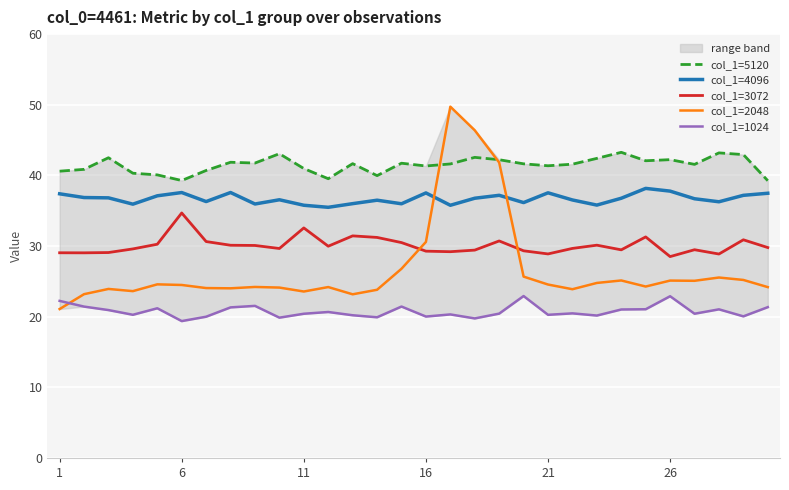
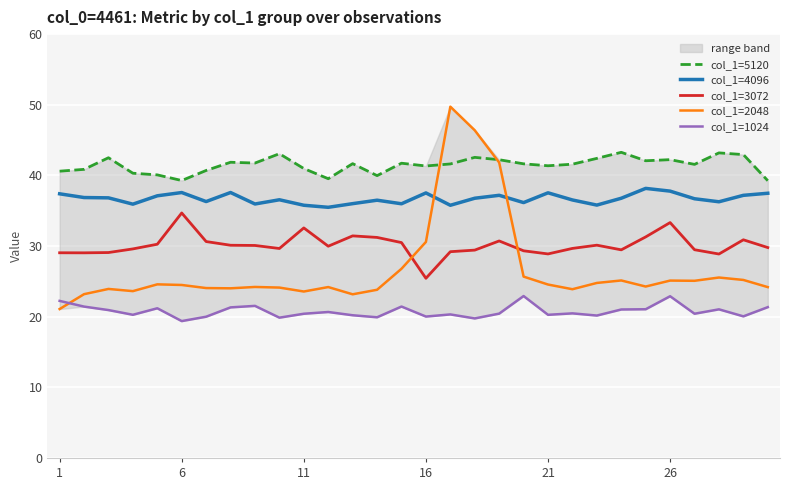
col_1=3072, 16: 29 -> 25
col_1=3072, 26: 29 -> 33
